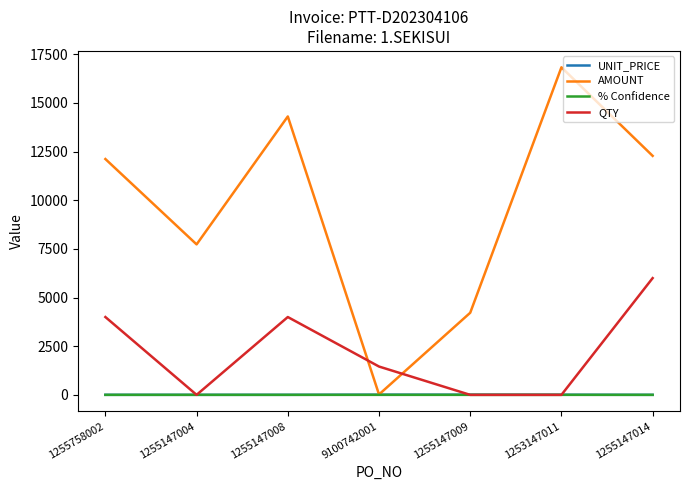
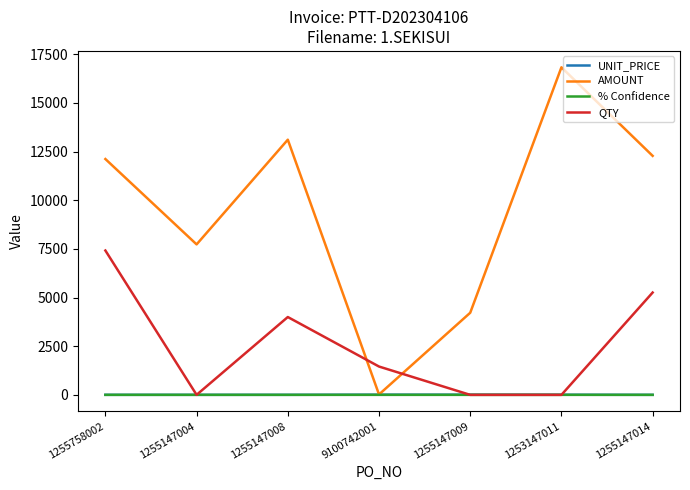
QTY, 1255758002: 4000 -> 7400
AMOUNT, 1255147008: 14300 -> 13100
QTY, 1255147014: 6000 -> 5300
